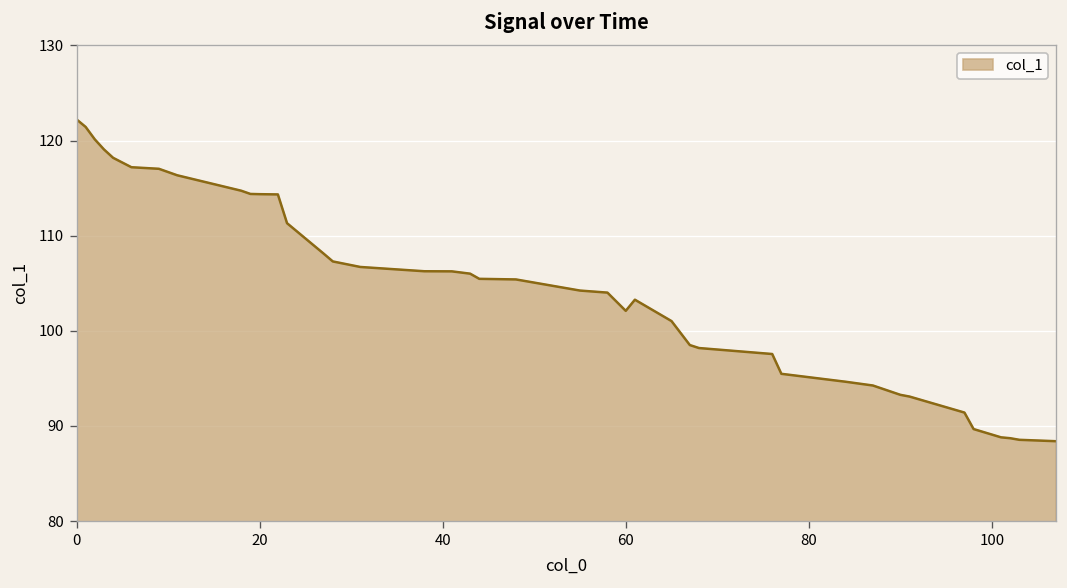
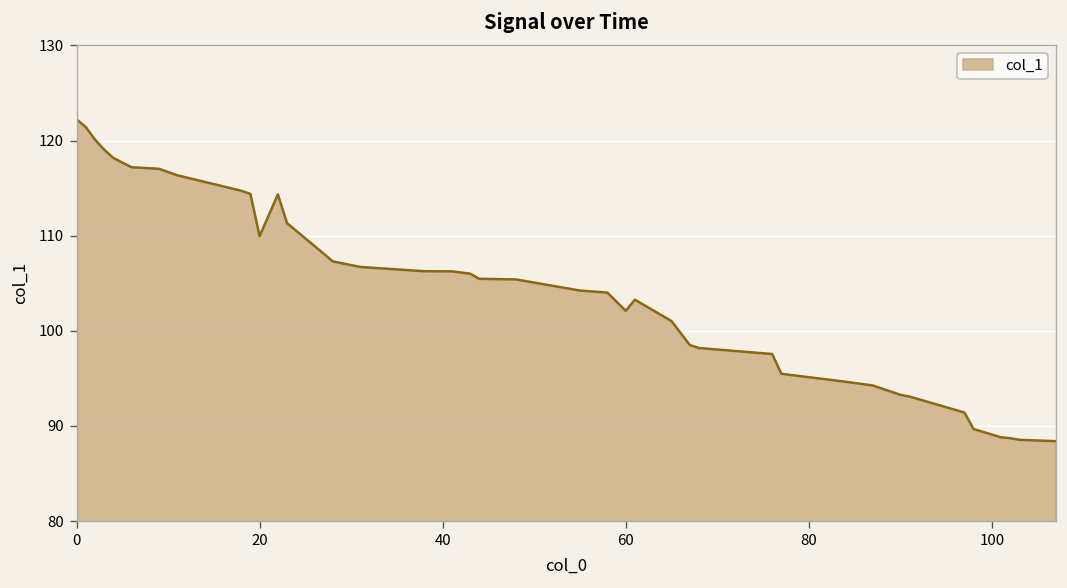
20: 114 -> 110
